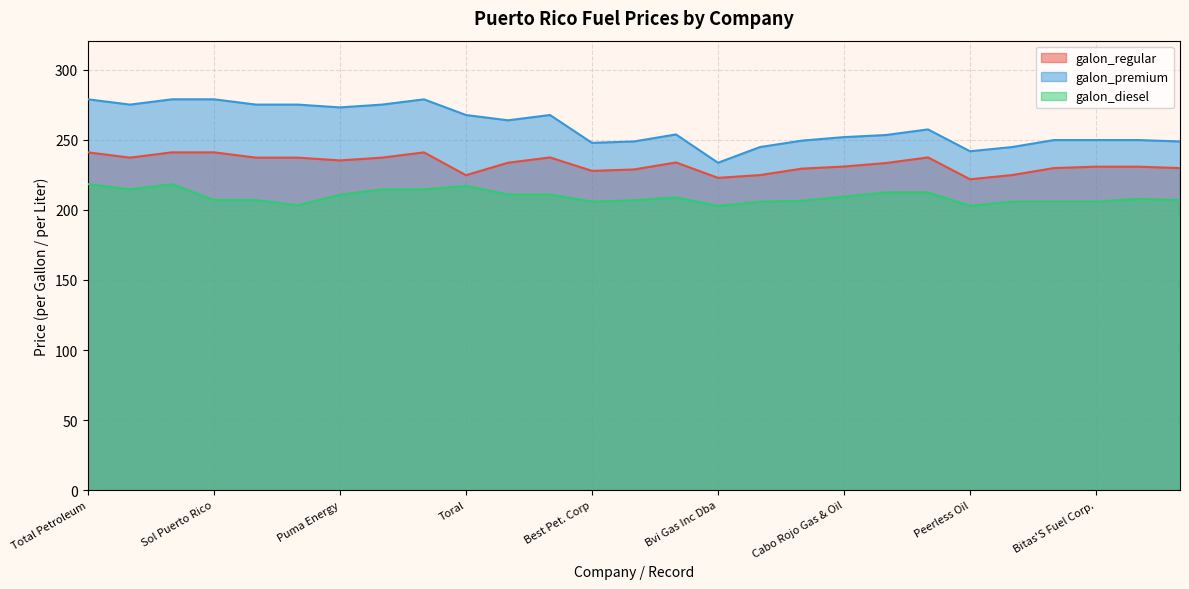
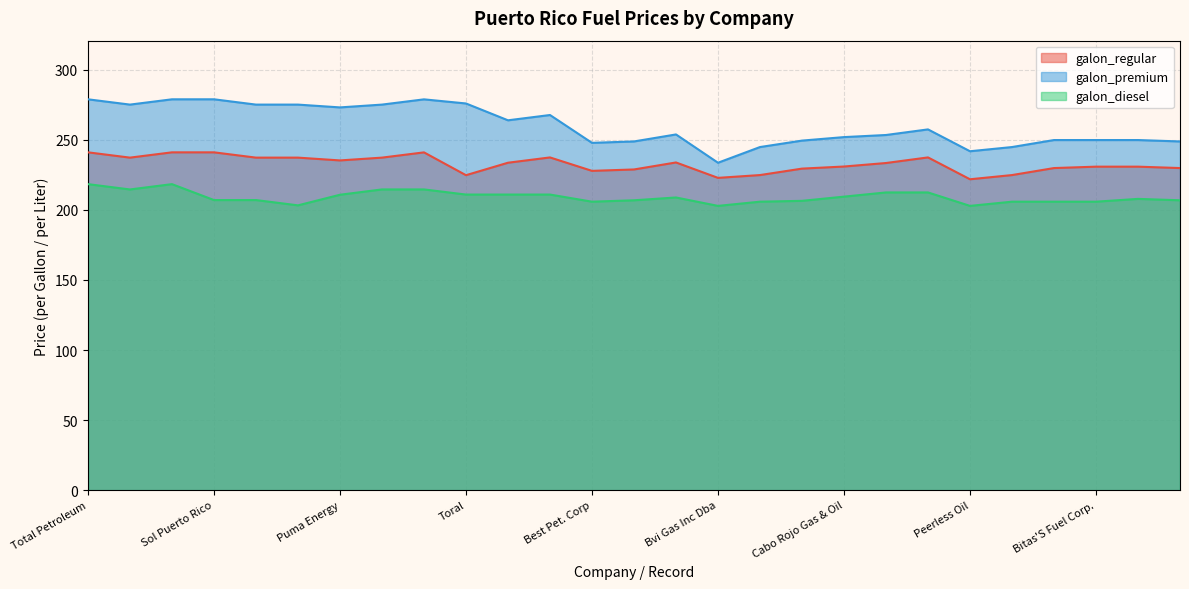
galon_premium, Toral: 268 -> 276
galon_diesel, Toral: 217 -> 211
